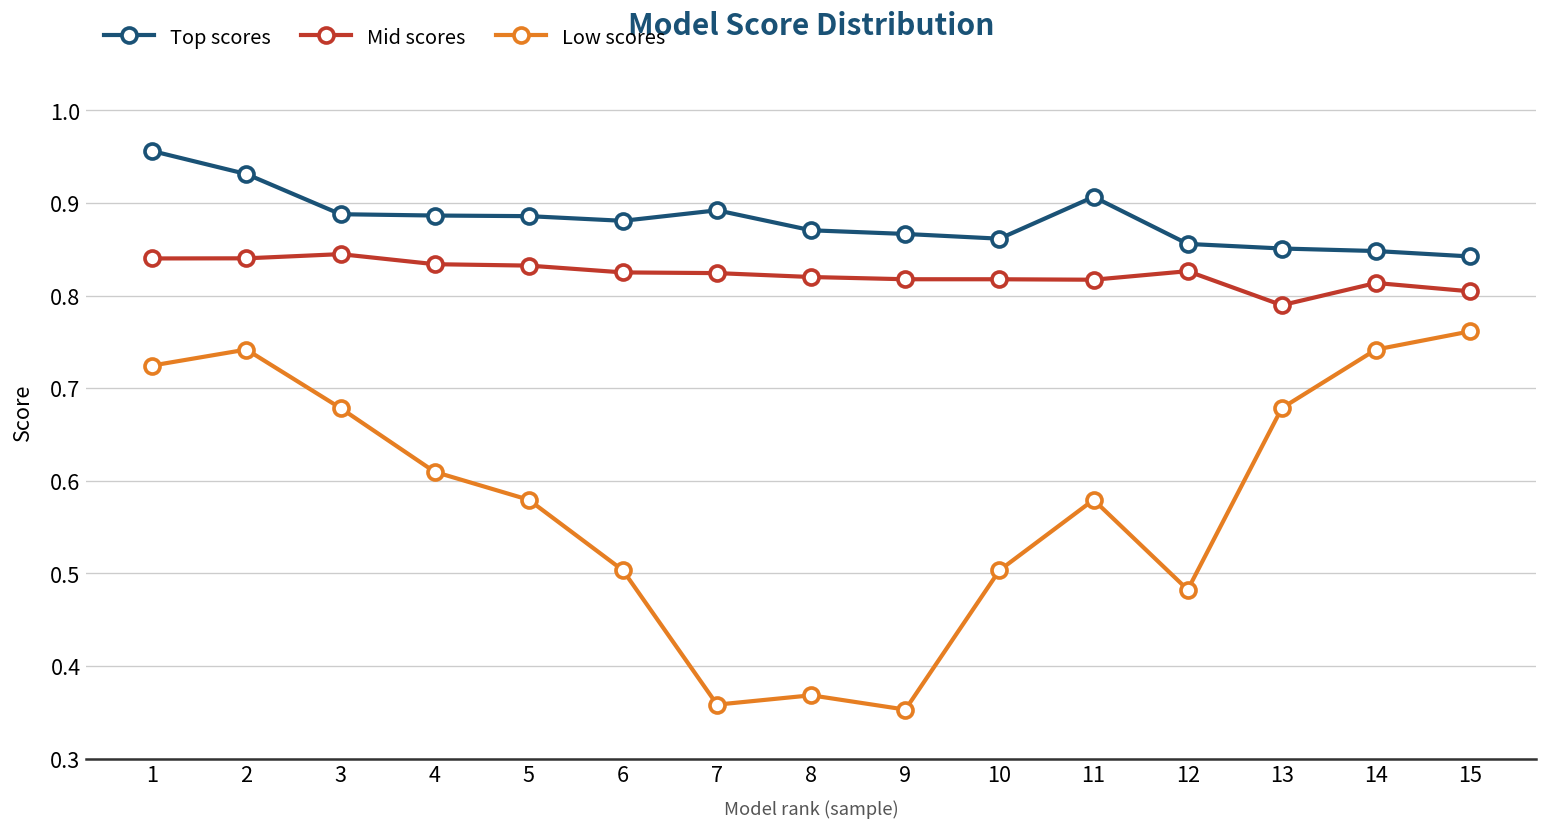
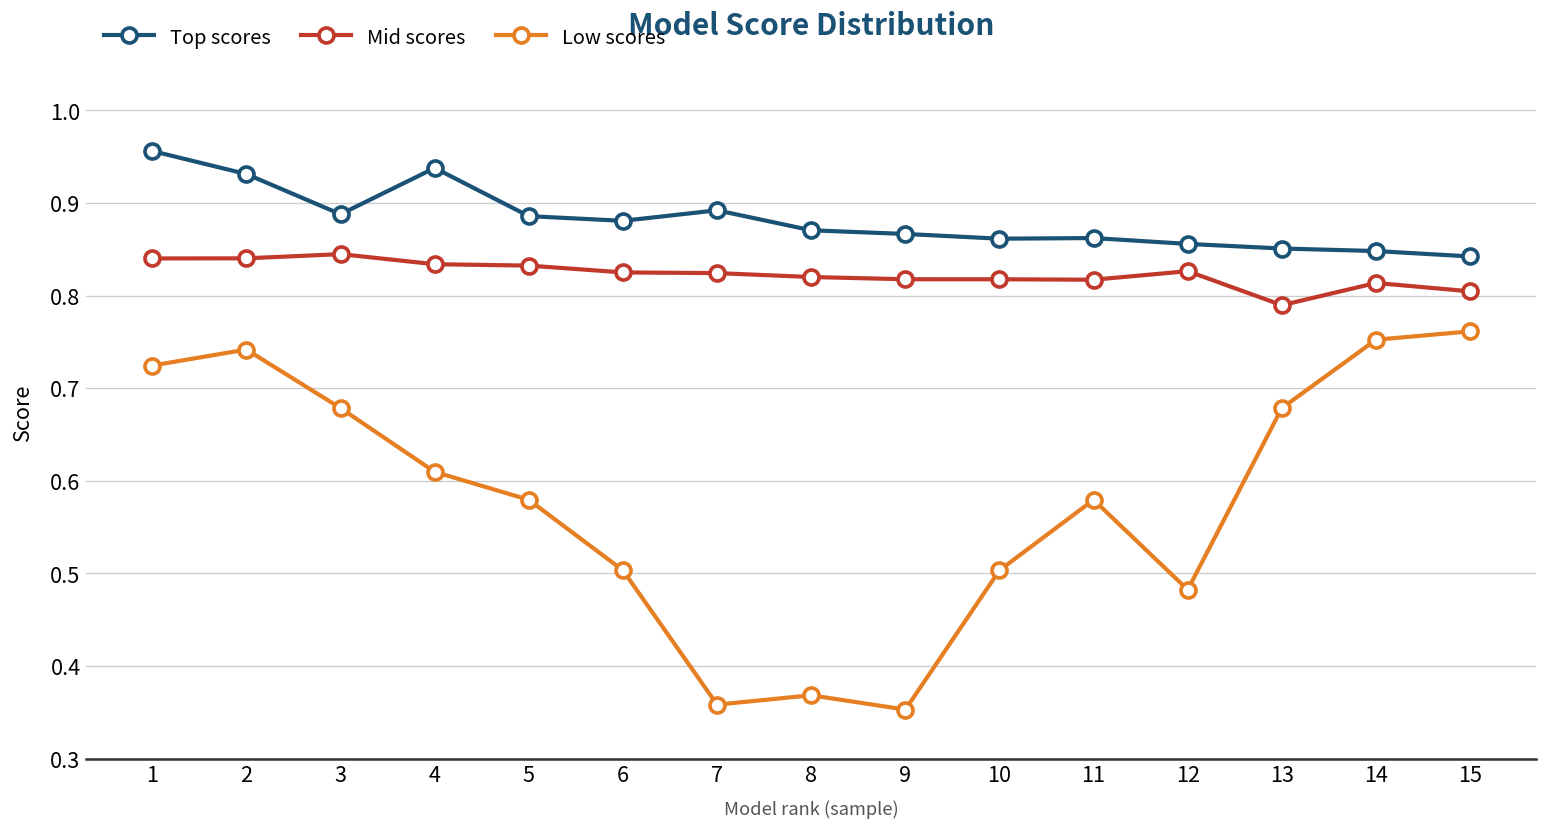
Top scores, 4: 0.89 -> 0.94
Top scores, 11: 0.91 -> 0.86
Low scores, 14: 0.74 -> 0.75
